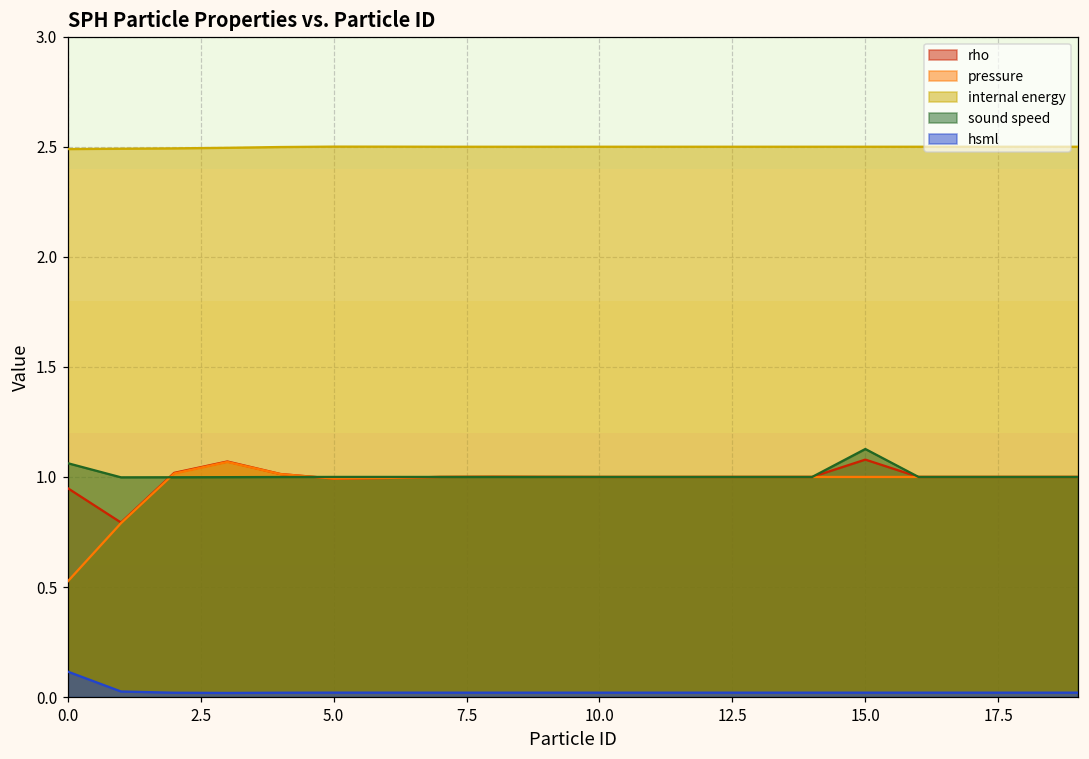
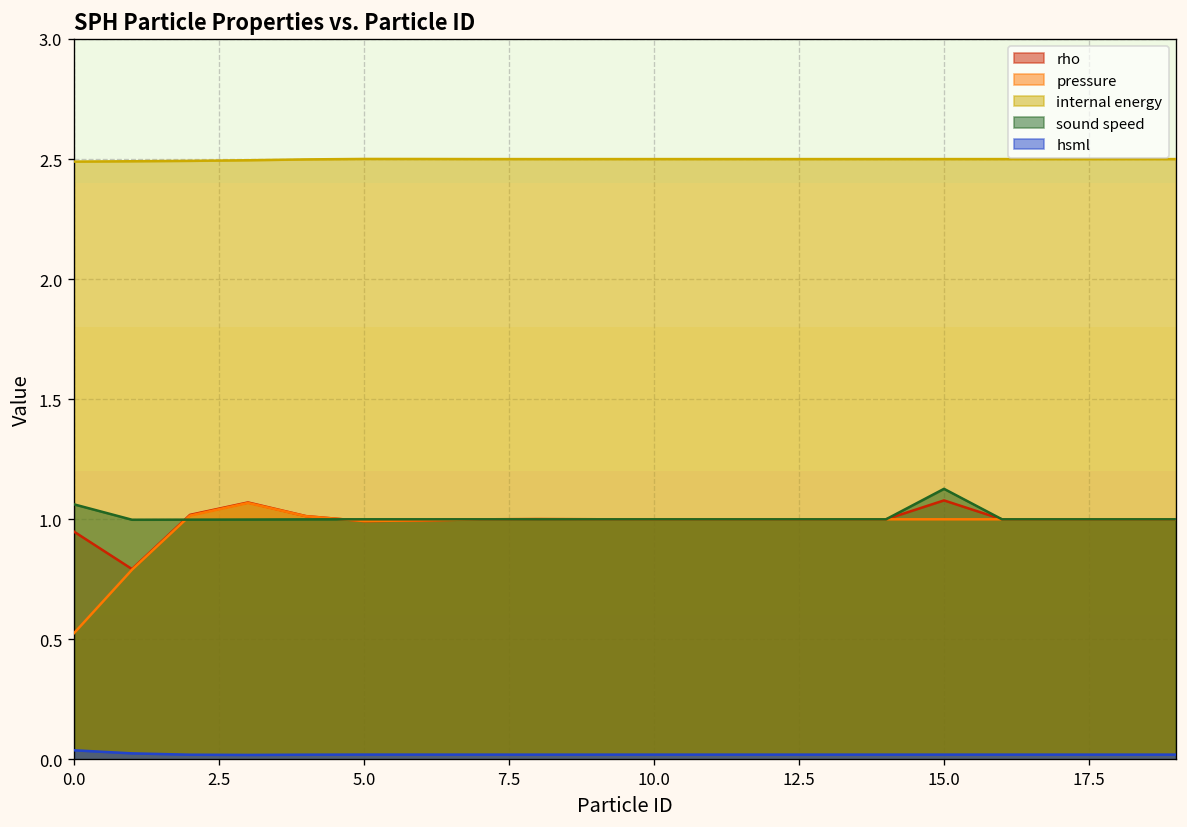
hsml, 0.0: 0.12 -> 0.04
